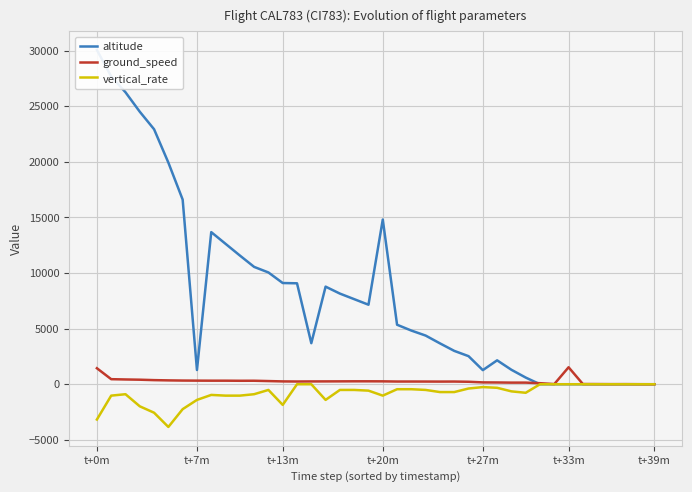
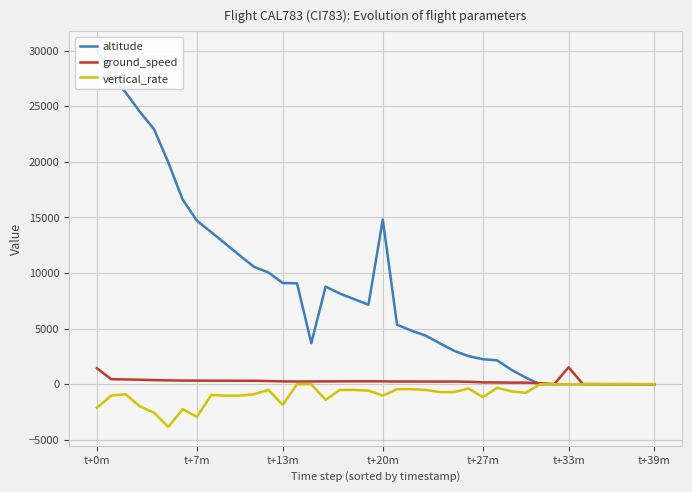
vertical_rate, t+0m: -3200 -> -2100
altitude, t+7m: 1300 -> 14700
vertical_rate, t+7m: -1400 -> -2900
altitude, t+27m: 1300 -> 2300
vertical_rate, t+27m: -300 -> -1200
